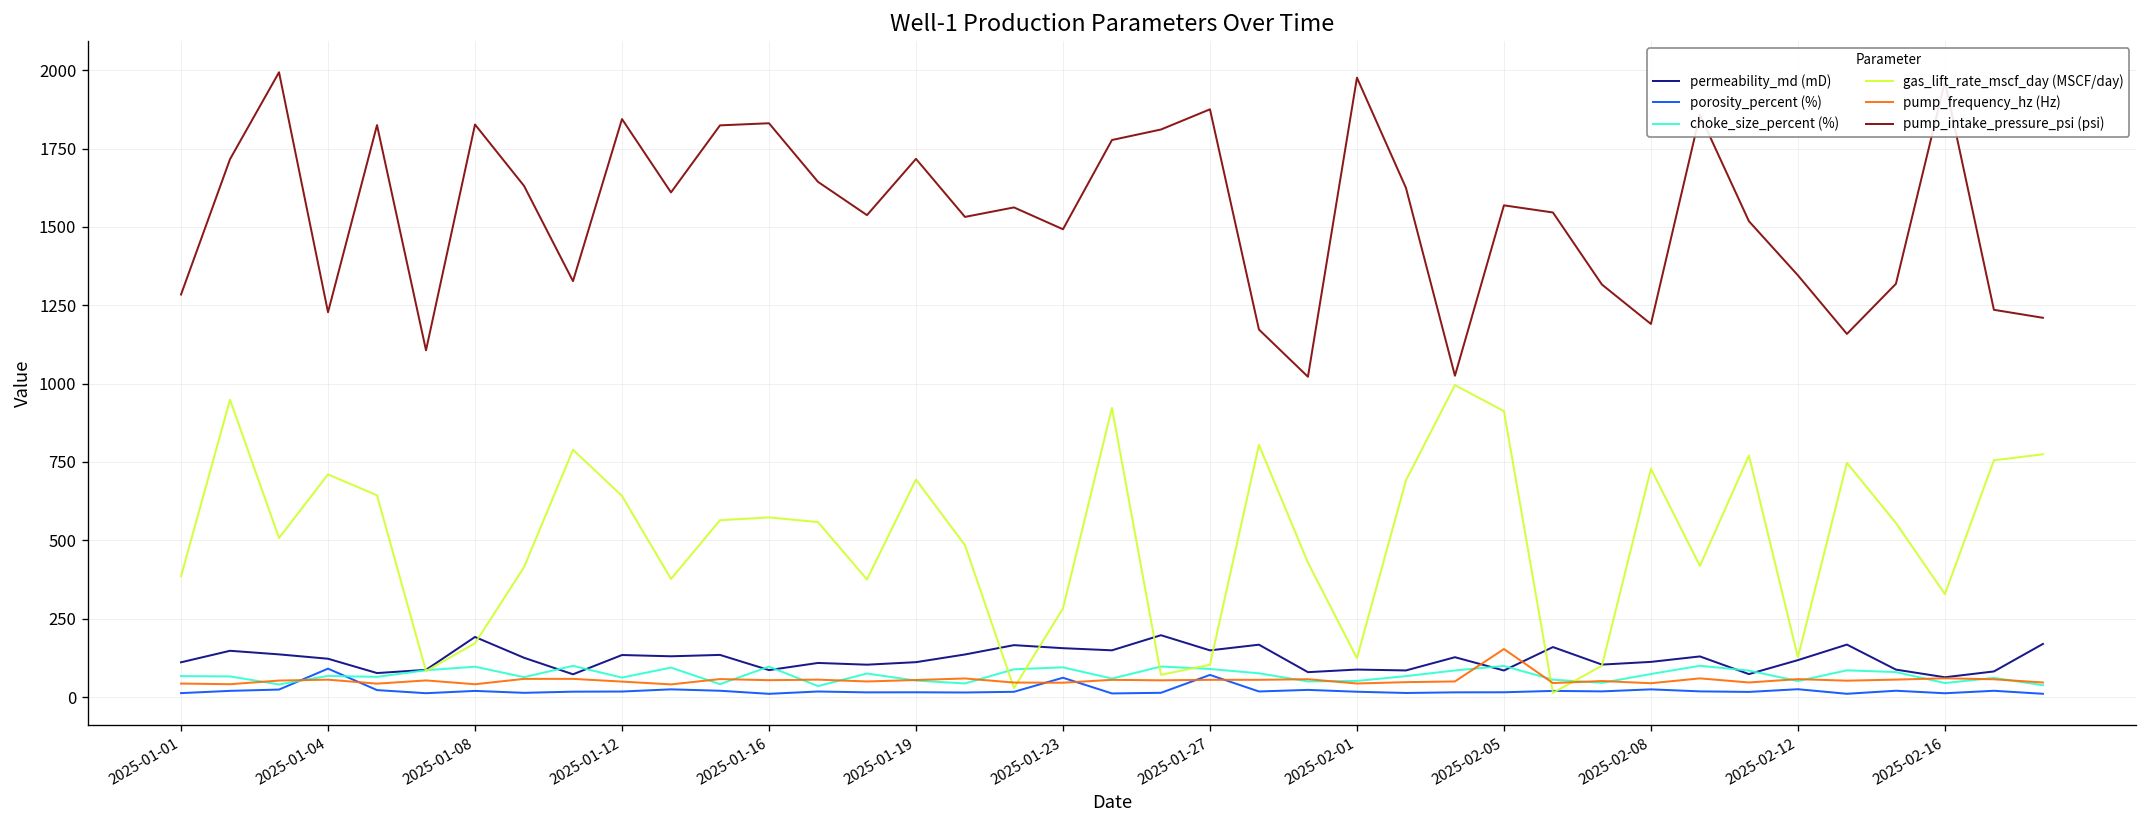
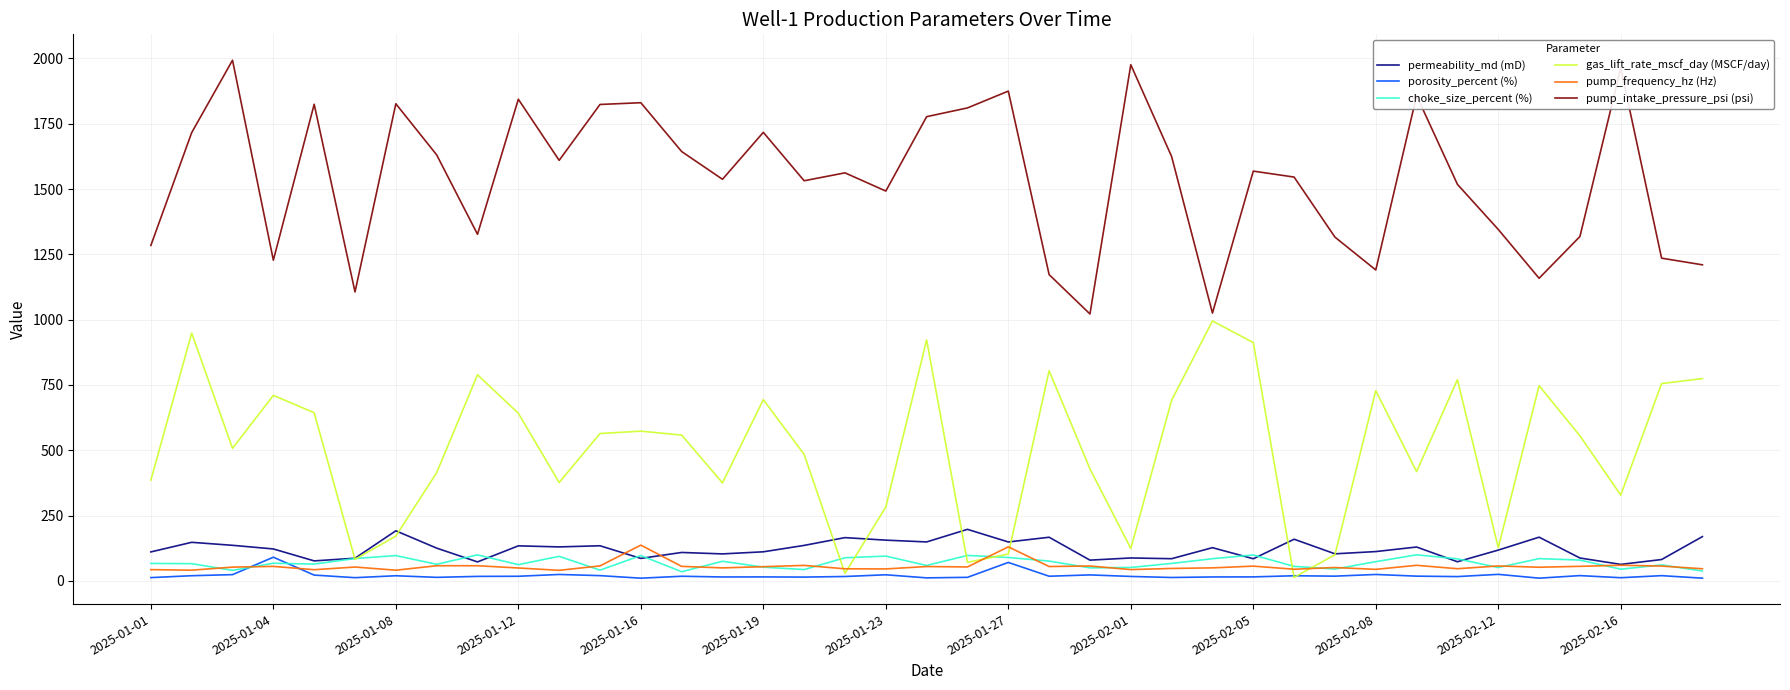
pump_frequency_hz (Hz), 2025-01-16: 50 -> 140
porosity_percent (%), 2025-01-23: 60 -> 20
pump_frequency_hz (Hz), 2025-01-27: 50 -> 130
pump_frequency_hz (Hz), 2025-02-05: 150 -> 60
